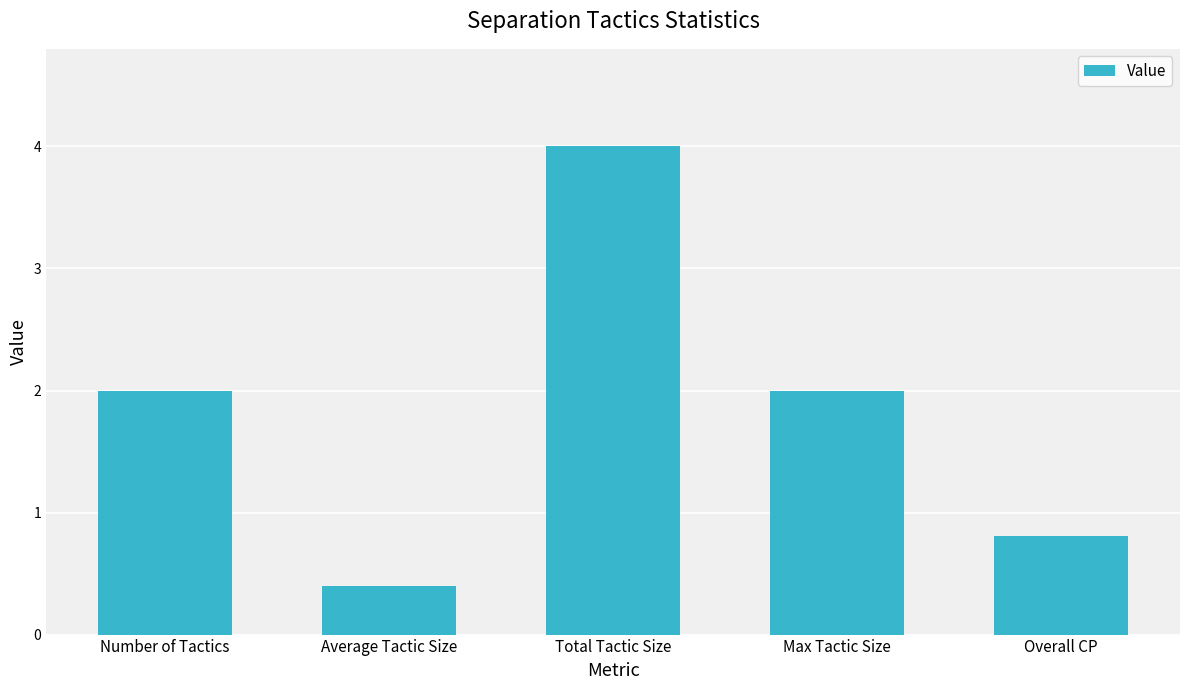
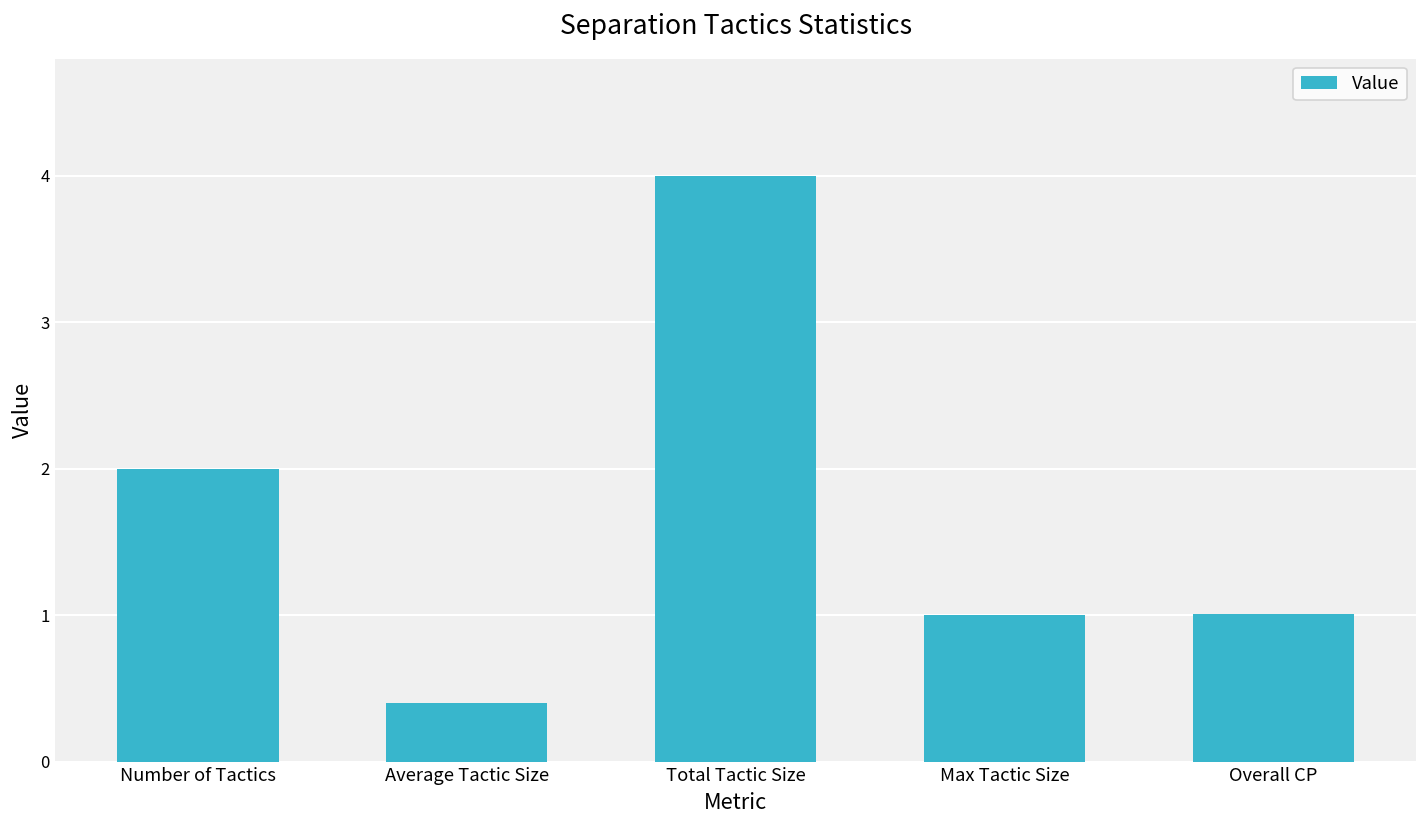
Max Tactic Size: 2 -> 1
Overall CP: 0.81 -> 1.01
